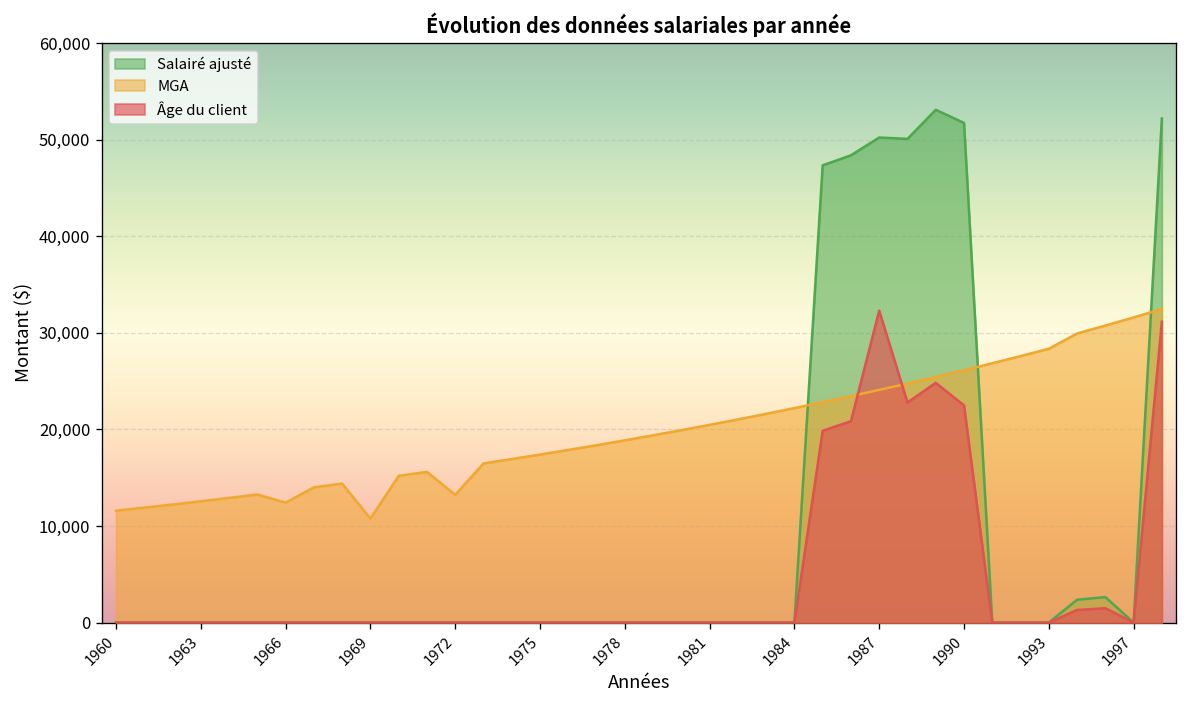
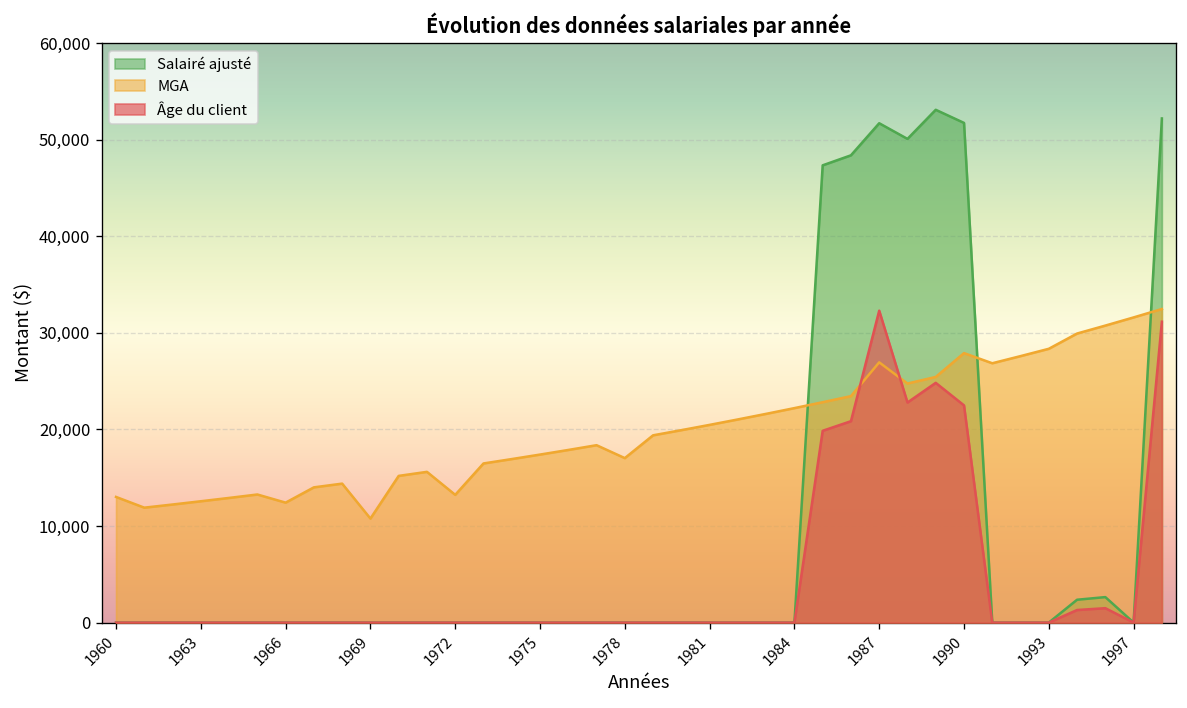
MGA, 1960: 12,000 -> 13,000
MGA, 1978: 19,000 -> 17,000
Salairé ajusté, 1987: 50,000 -> 52,000
MGA, 1987: 24,000 -> 27,000
MGA, 1990: 26,000 -> 28,000
